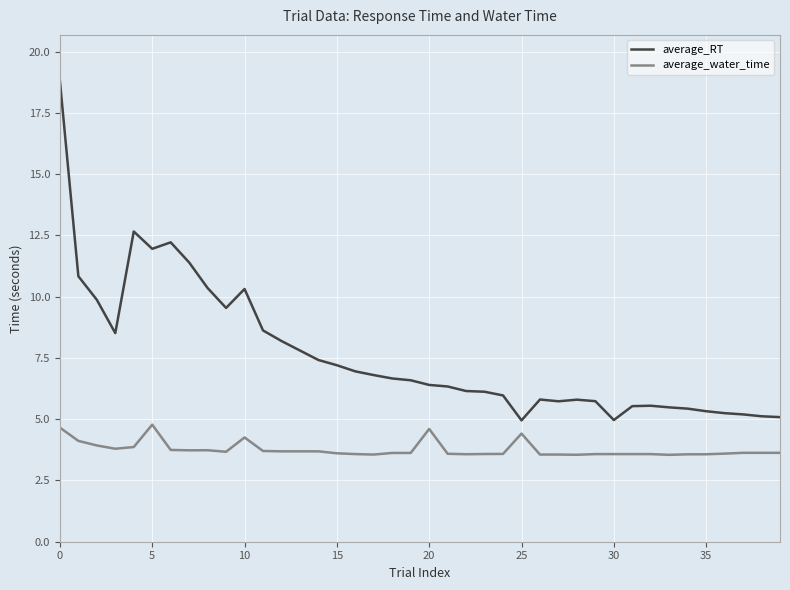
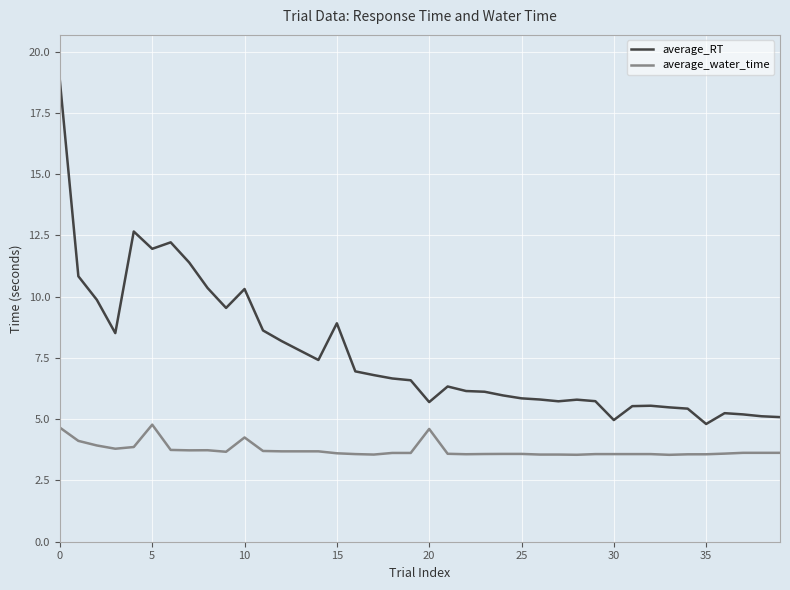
average_RT, 15: 7.2 -> 8.9
average_RT, 20: 6.4 -> 5.7
average_RT, 25: 5.0 -> 5.9
average_water_time, 25: 4.4 -> 3.6
average_RT, 35: 5.3 -> 4.8
